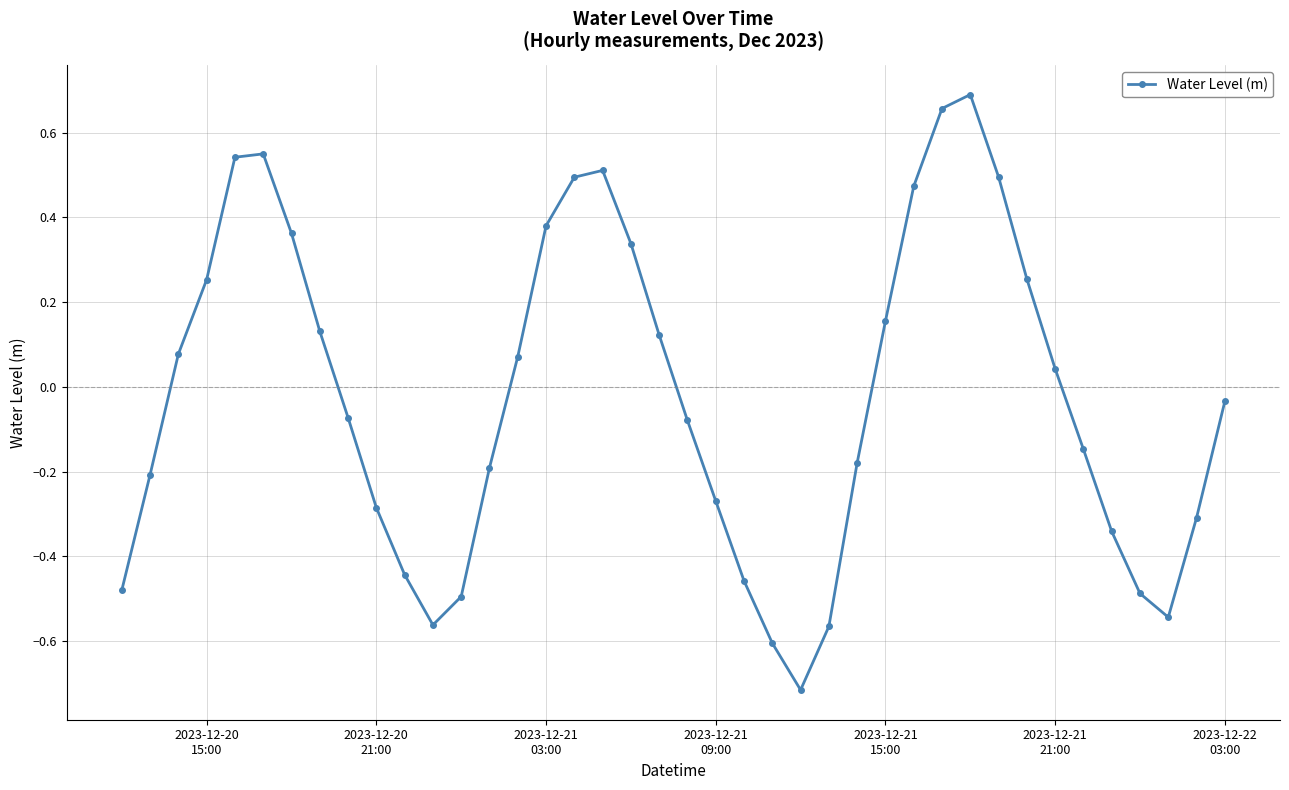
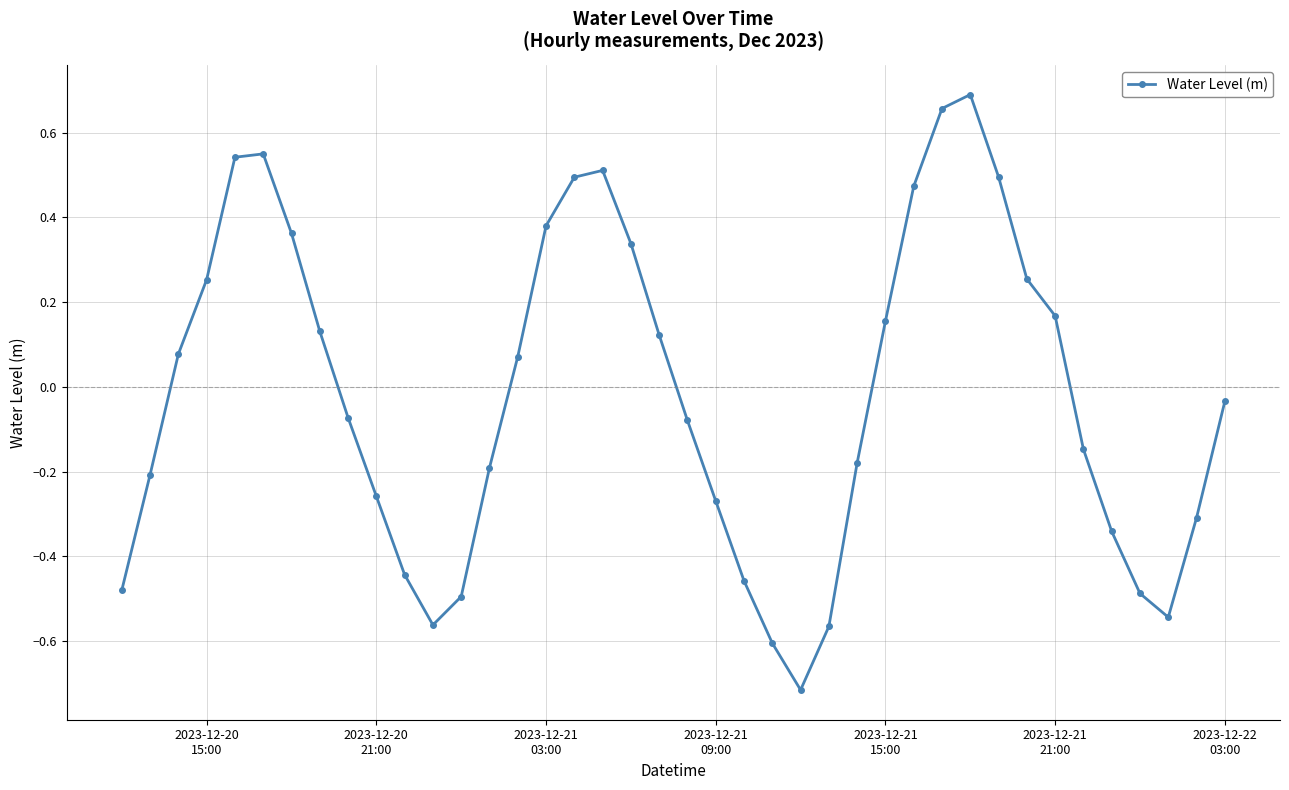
2023-12-20 21:00: -0.29 -> -0.26
2023-12-21 21:00: 0.04 -> 0.17
